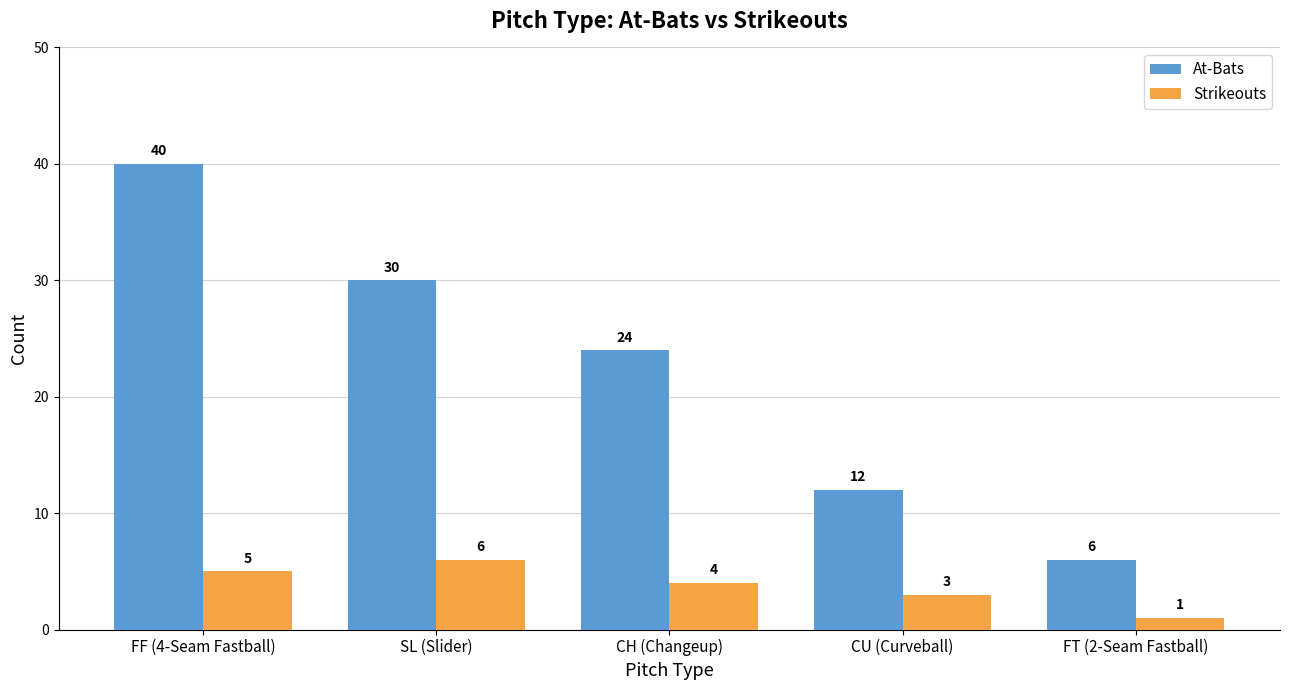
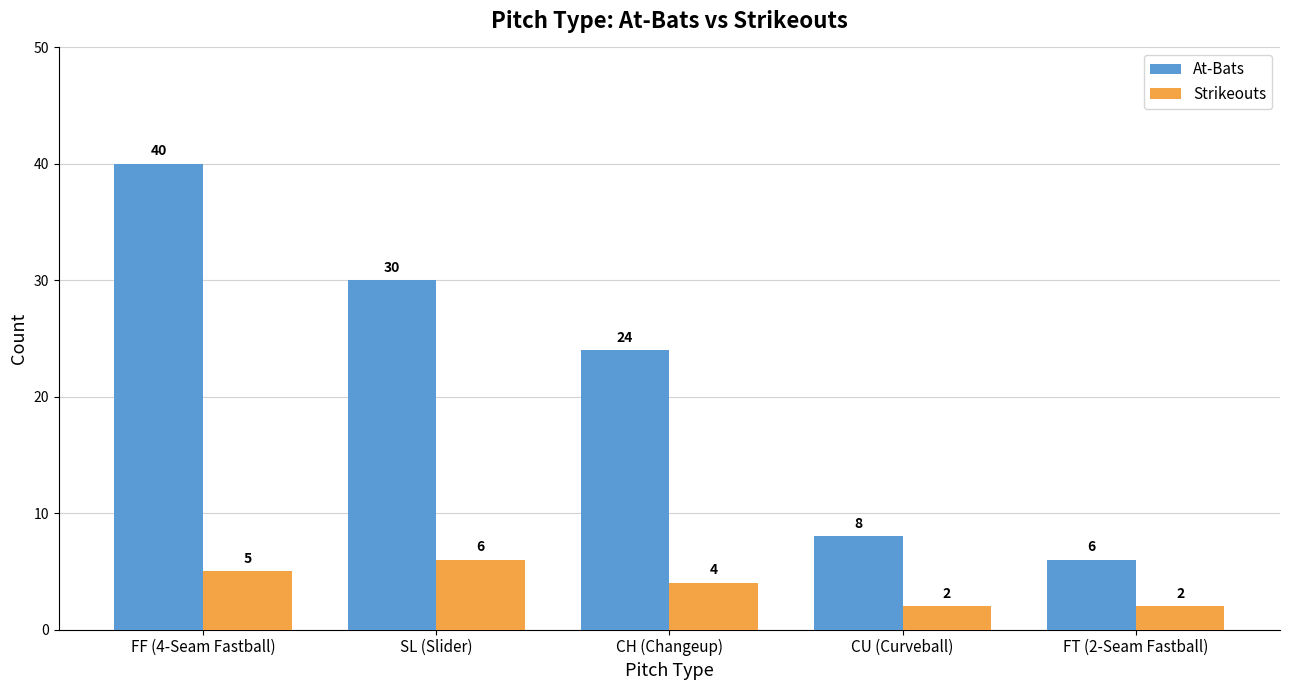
At-Bats, CU (Curveball): 12 -> 8
Strikeouts, CU (Curveball): 3 -> 2
Strikeouts, FT (2-Seam Fastball): 1 -> 2
